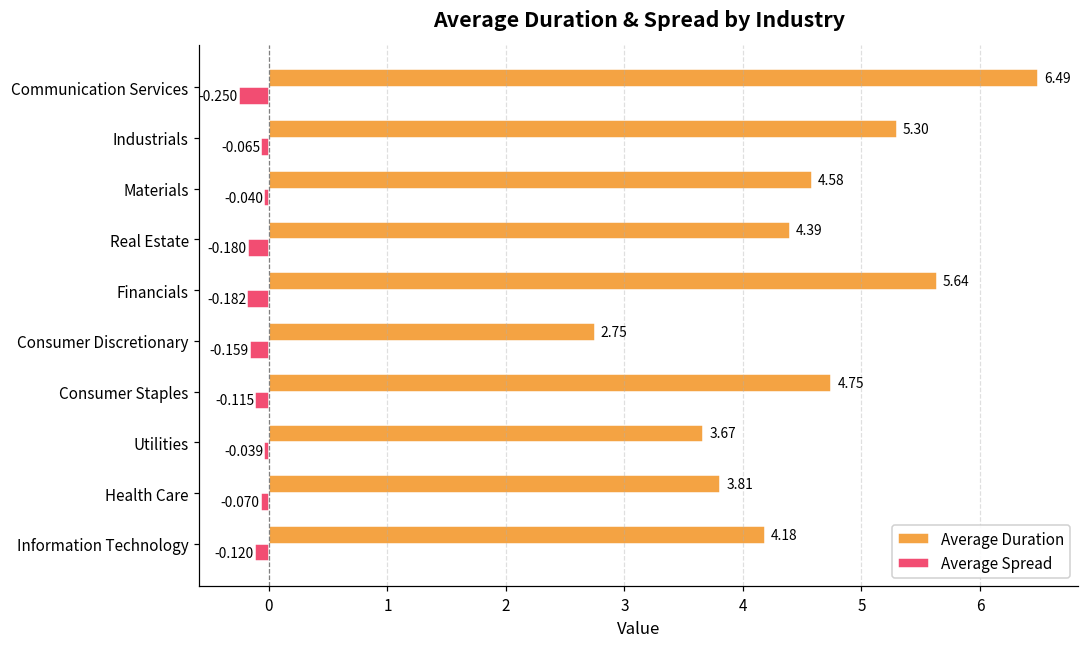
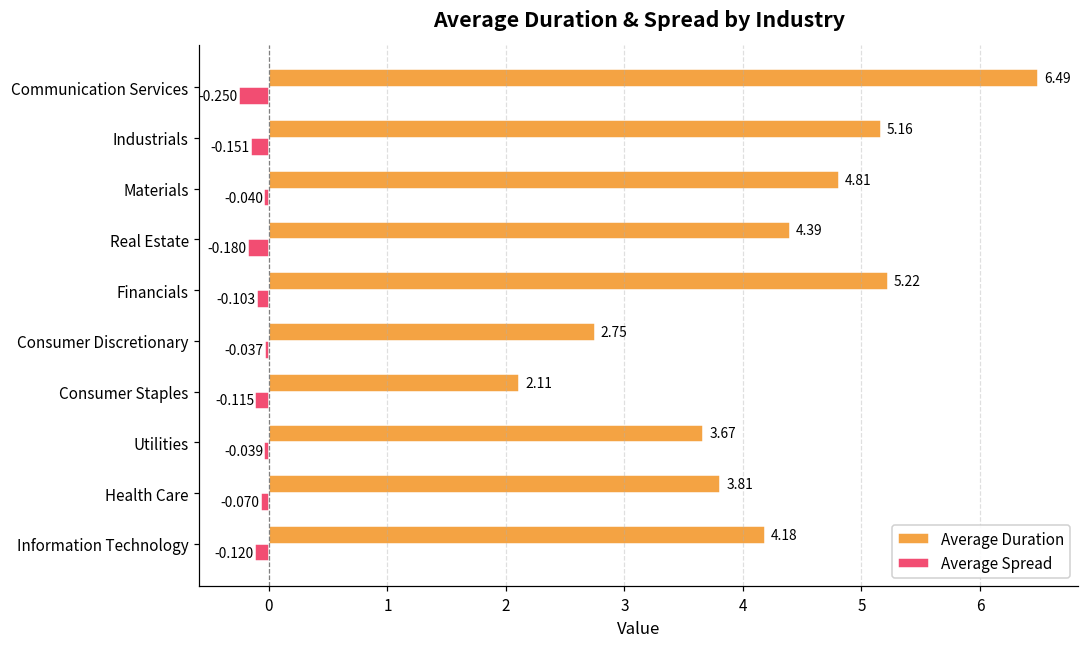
Average Duration, Industrials: 5.30 -> 5.16
Average Spread, Industrials: -0.065 -> -0.151
Average Duration, Materials: 4.58 -> 4.81
Average Duration, Financials: 5.64 -> 5.22
Average Spread, Financials: -0.182 -> -0.103
Average Spread, Consumer Discretionary: -0.159 -> -0.037
Average Duration, Consumer Staples: 4.75 -> 2.11
